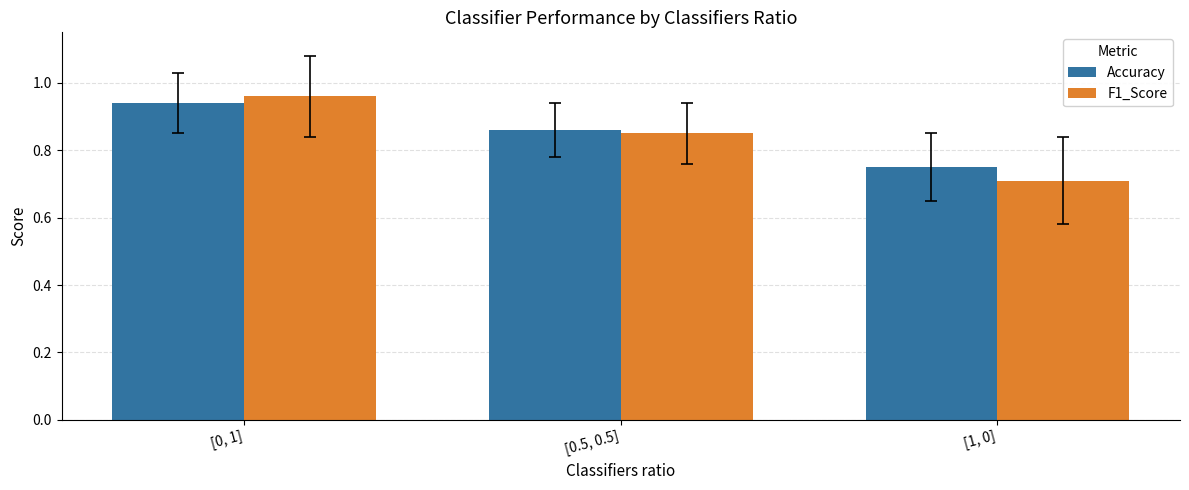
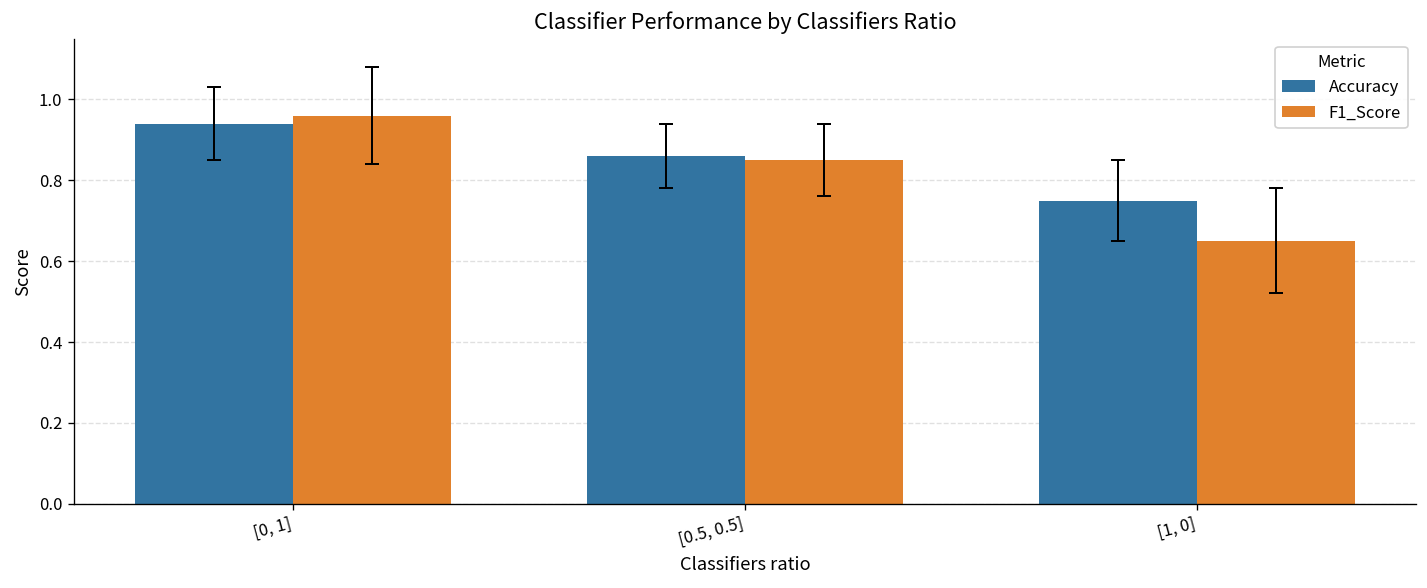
F1_Score, [1, 0]: 0.71 -> 0.65
